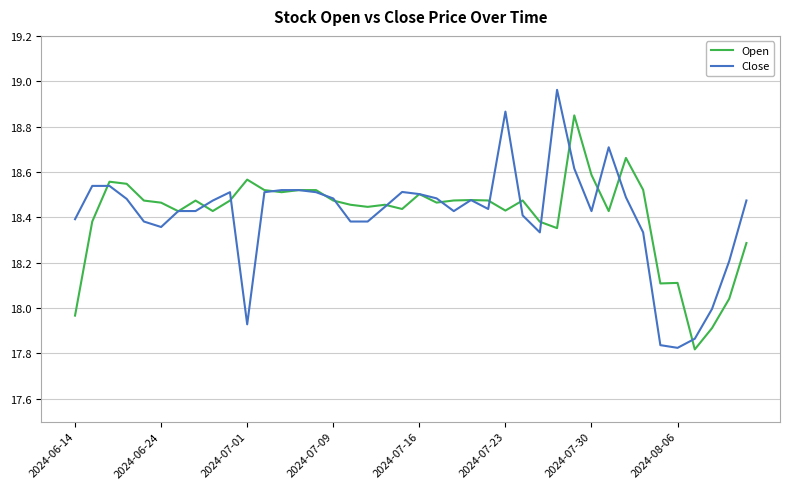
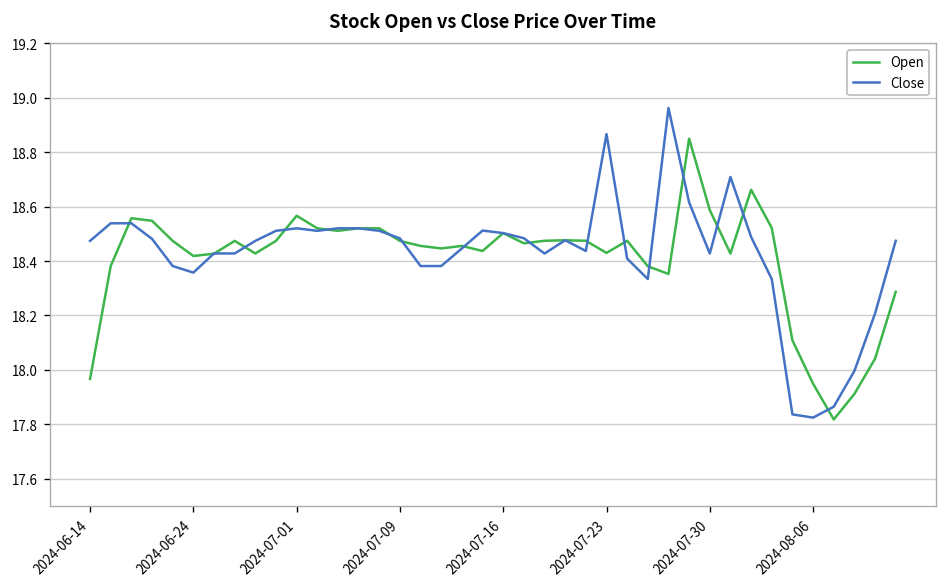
Close, 2024-06-14: 18.39 -> 18.47
Open, 2024-06-24: 18.46 -> 18.42
Close, 2024-07-01: 17.93 -> 18.52
Open, 2024-08-06: 18.11 -> 17.95
